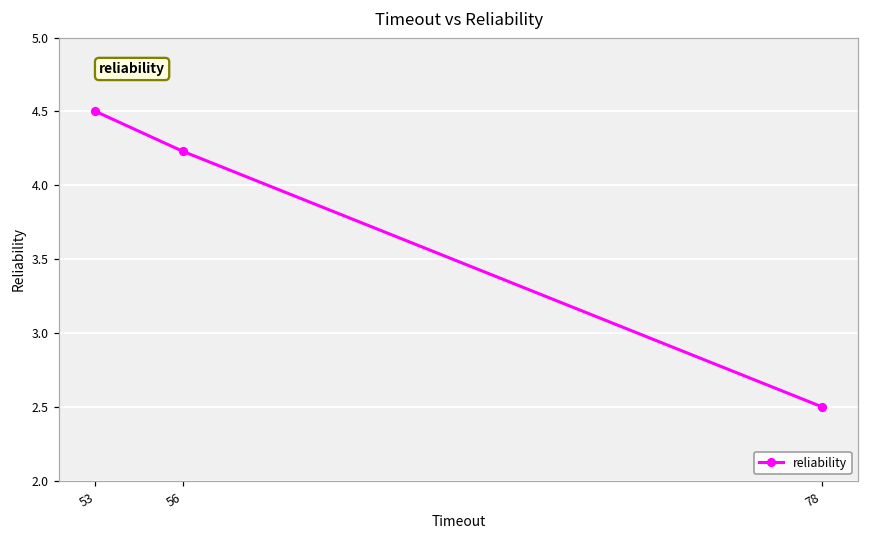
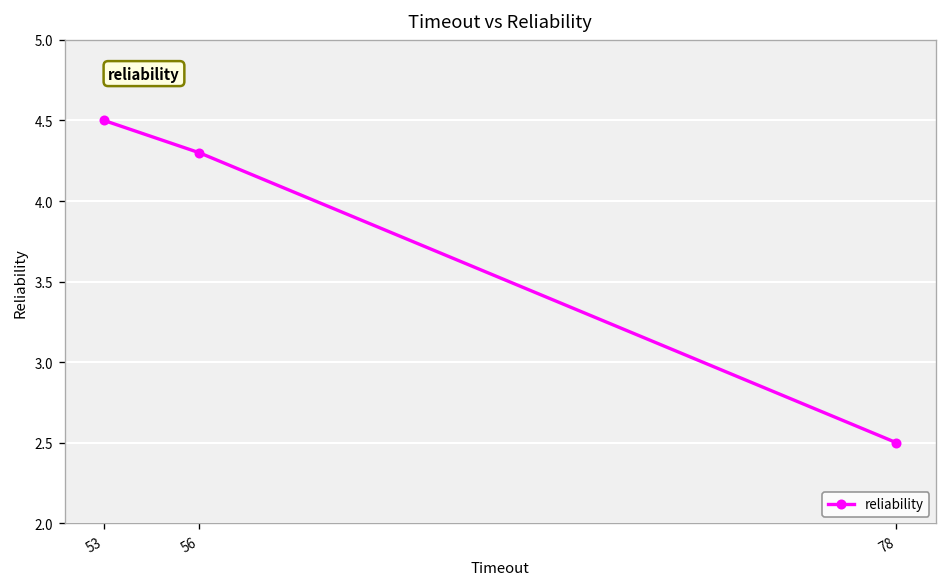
56: 4.23 -> 4.30
